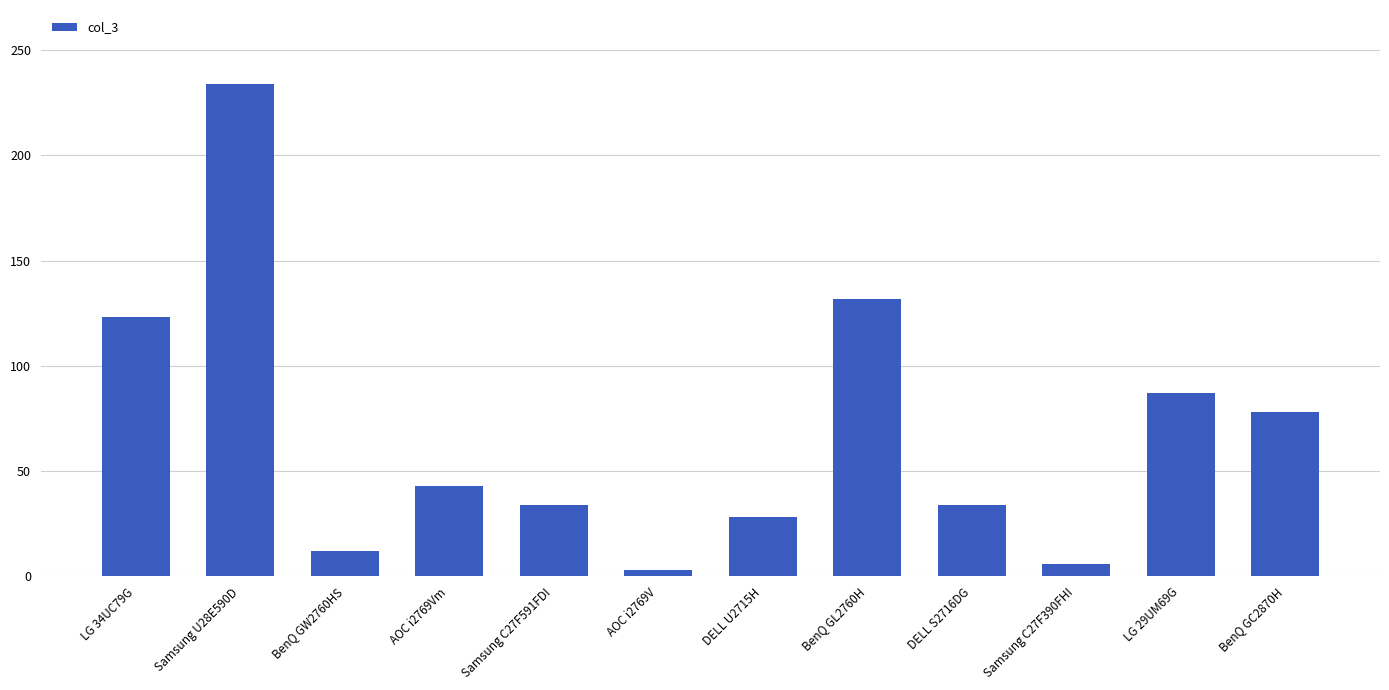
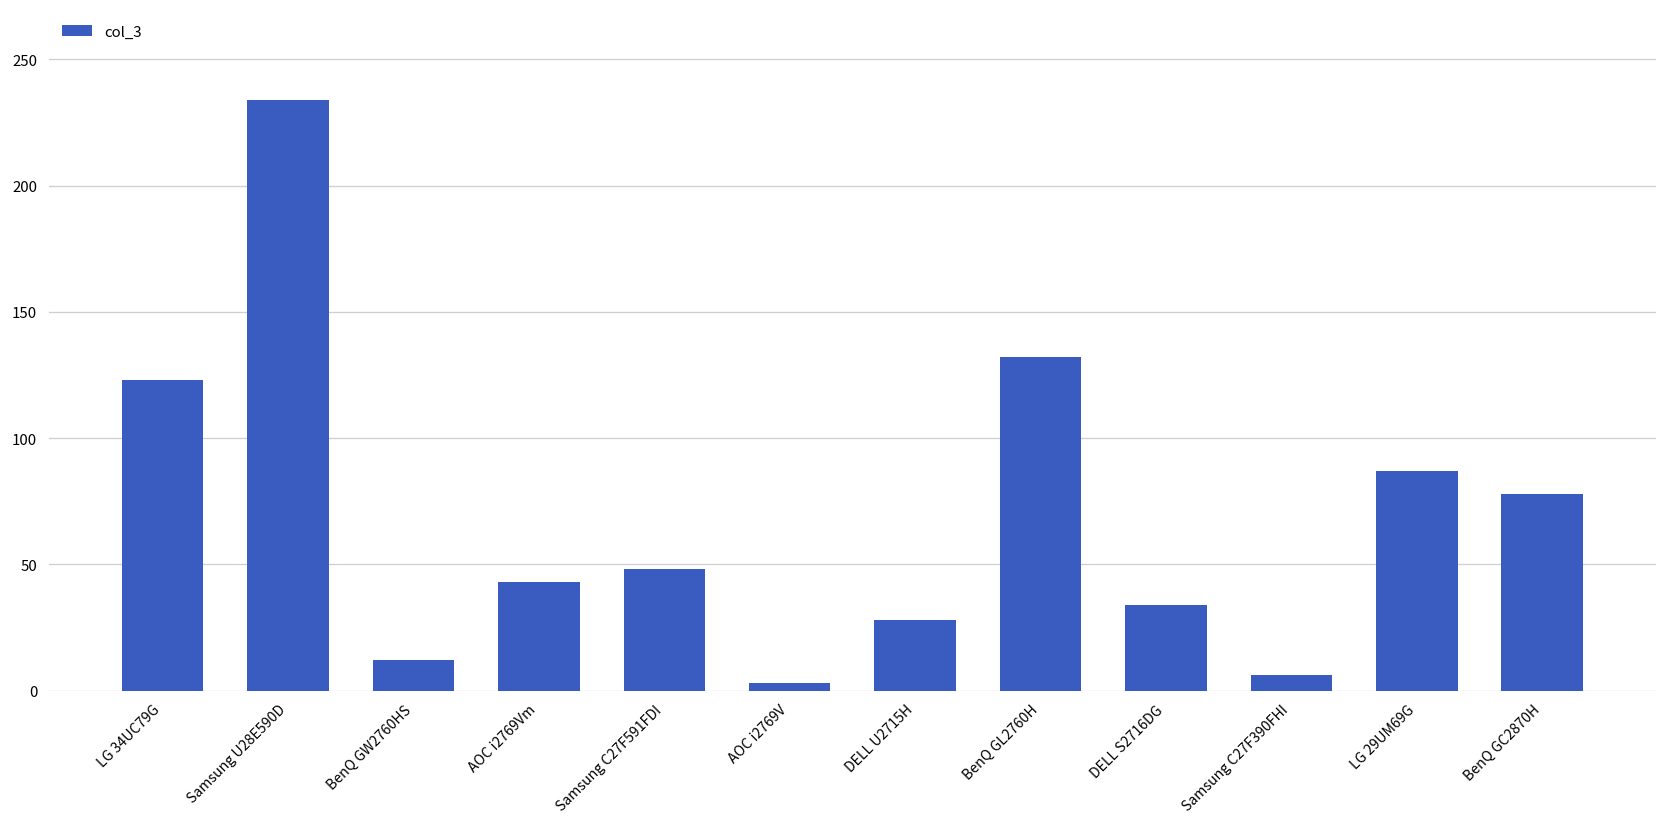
Samsung C27F591FDI: 34 -> 48
